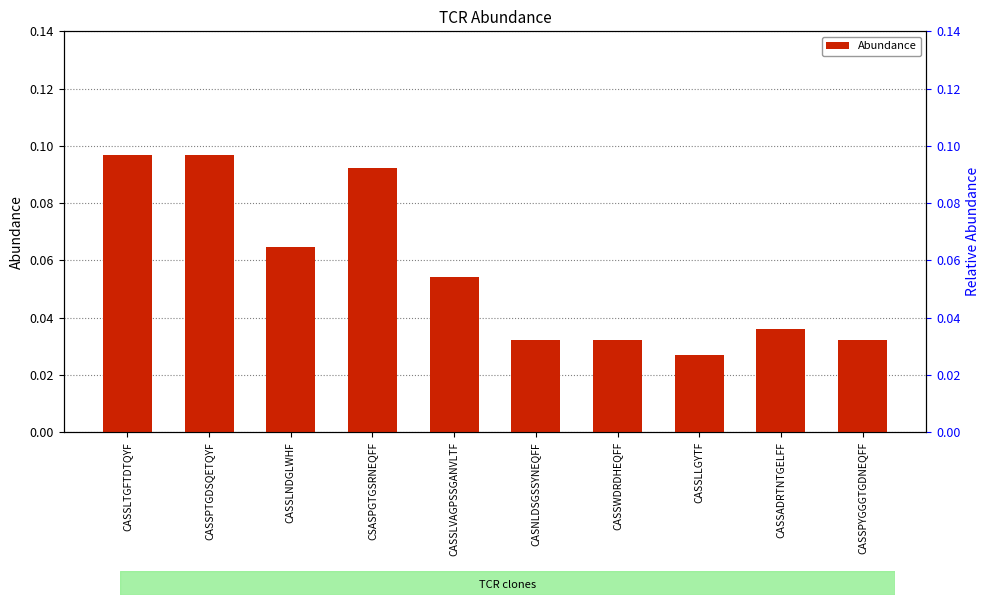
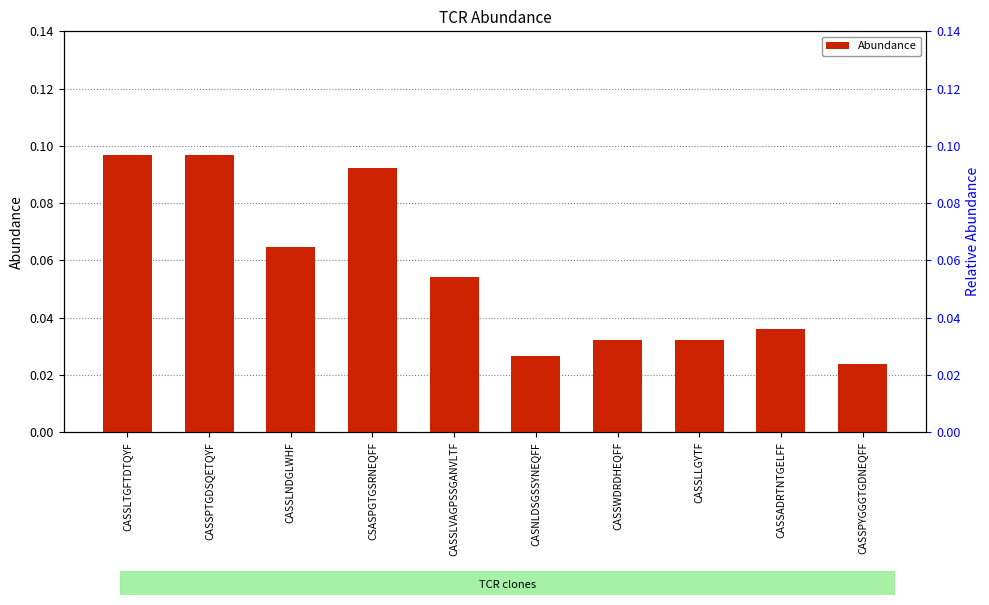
CASNLDSGSSYNEQFF: 0.032 -> 0.027
CASSLLGYTF: 0.027 -> 0.032
CASSPYGGGTGDNEQFF: 0.032 -> 0.024
